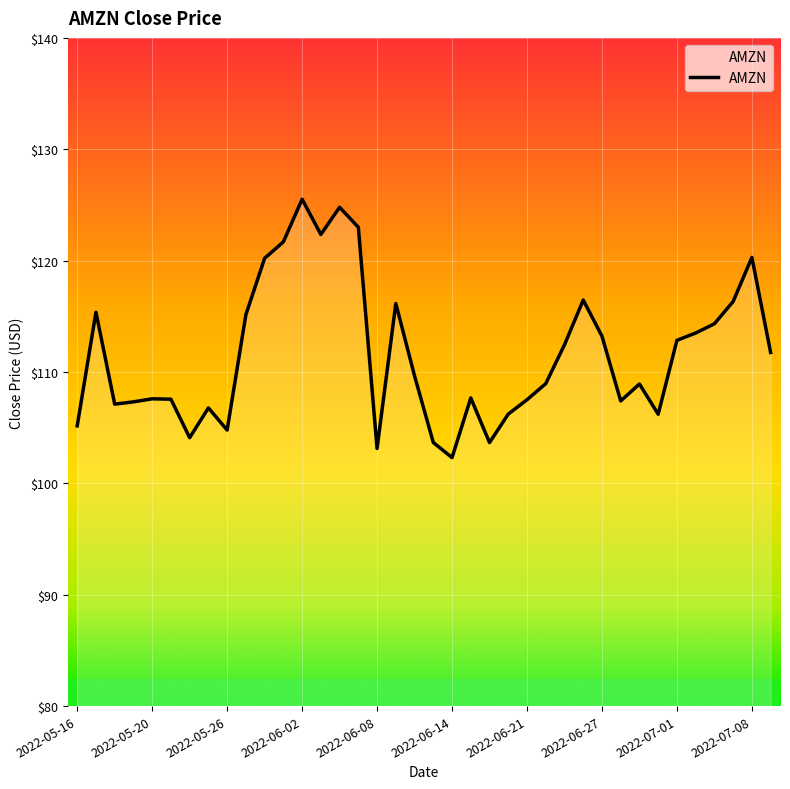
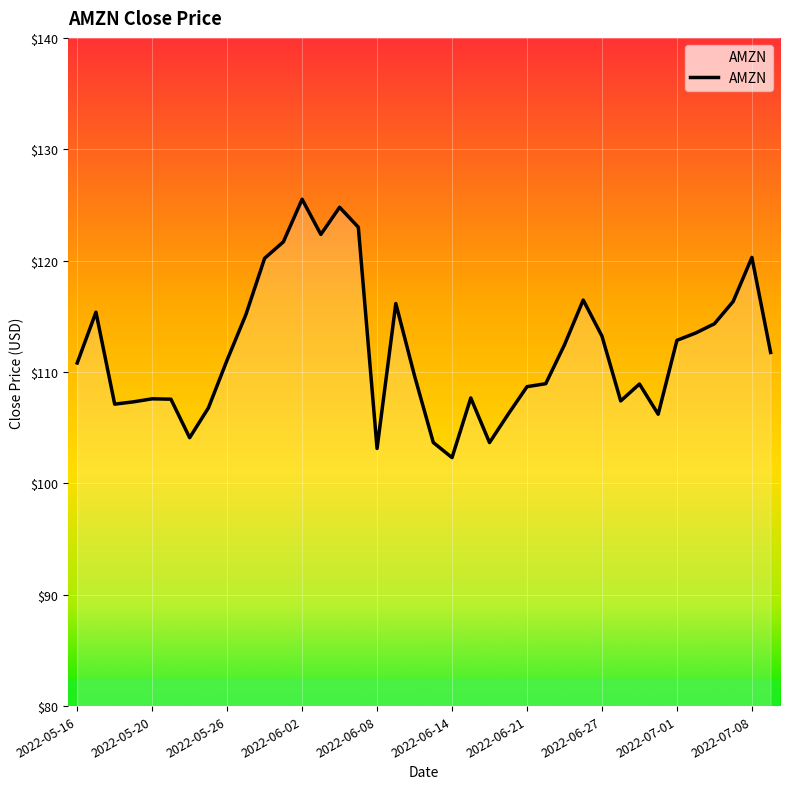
2022-05-16: $105.2 -> $110.8
2022-05-26: $104.8 -> $111.1
2022-06-21: $107.5 -> $108.7
